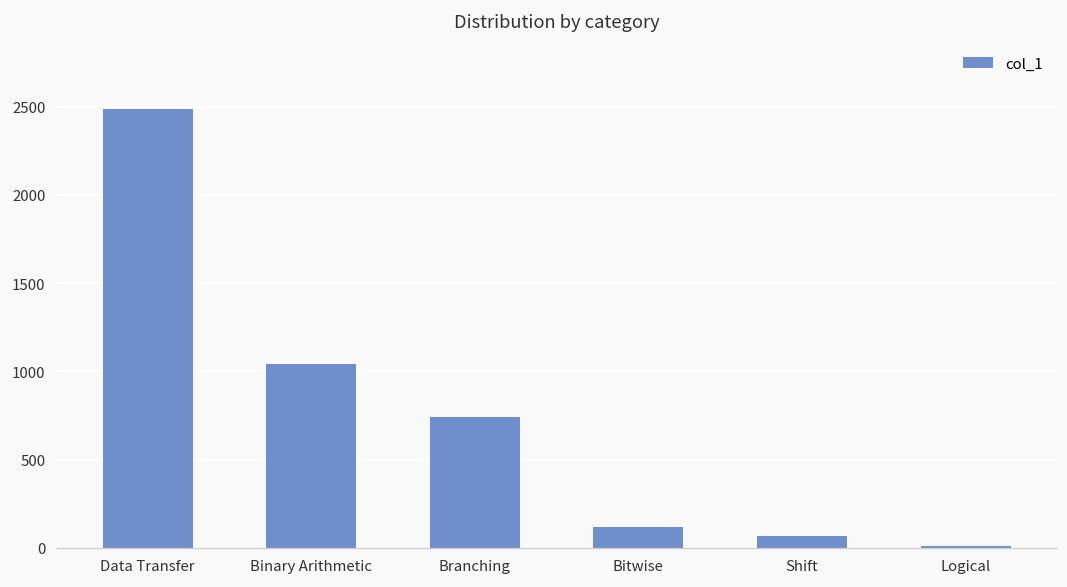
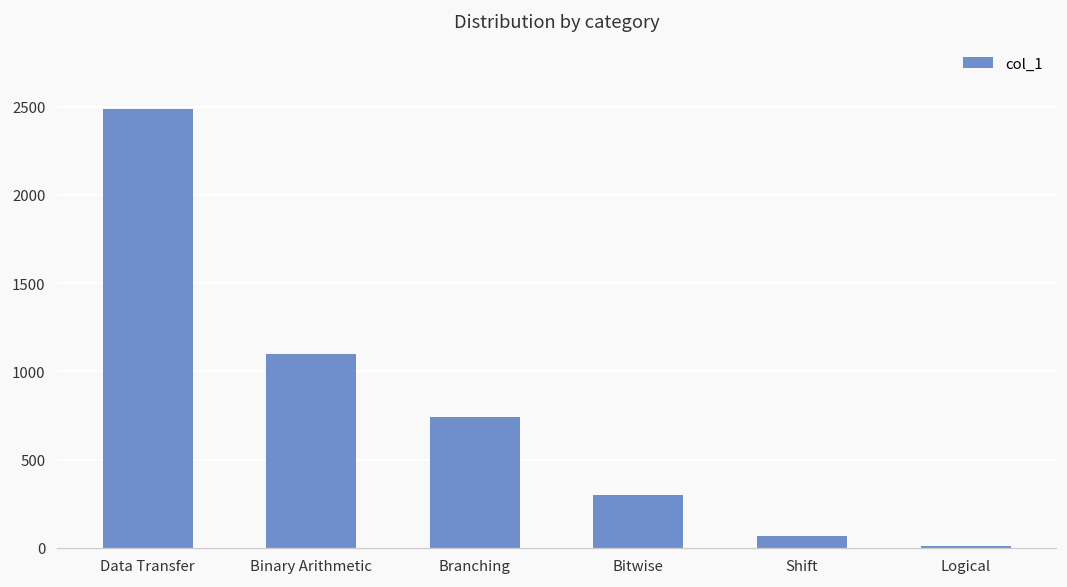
Binary Arithmetic: 1040 -> 1100
Bitwise: 120 -> 300
